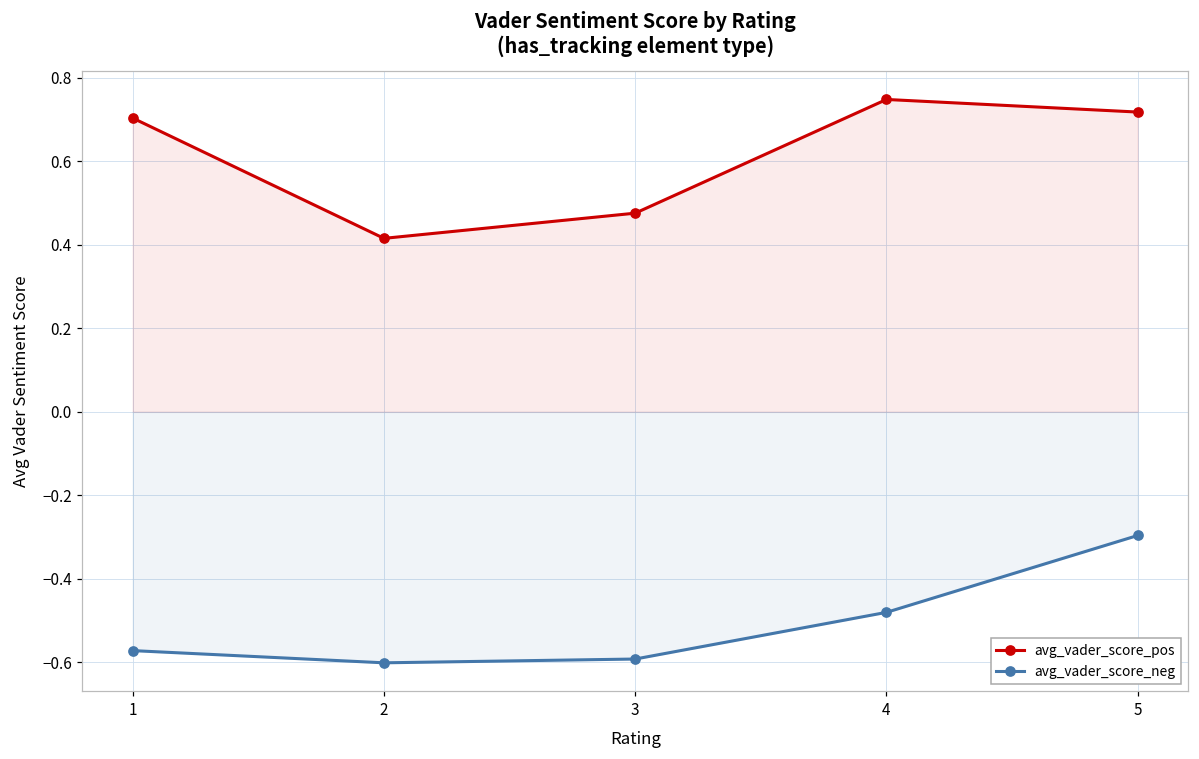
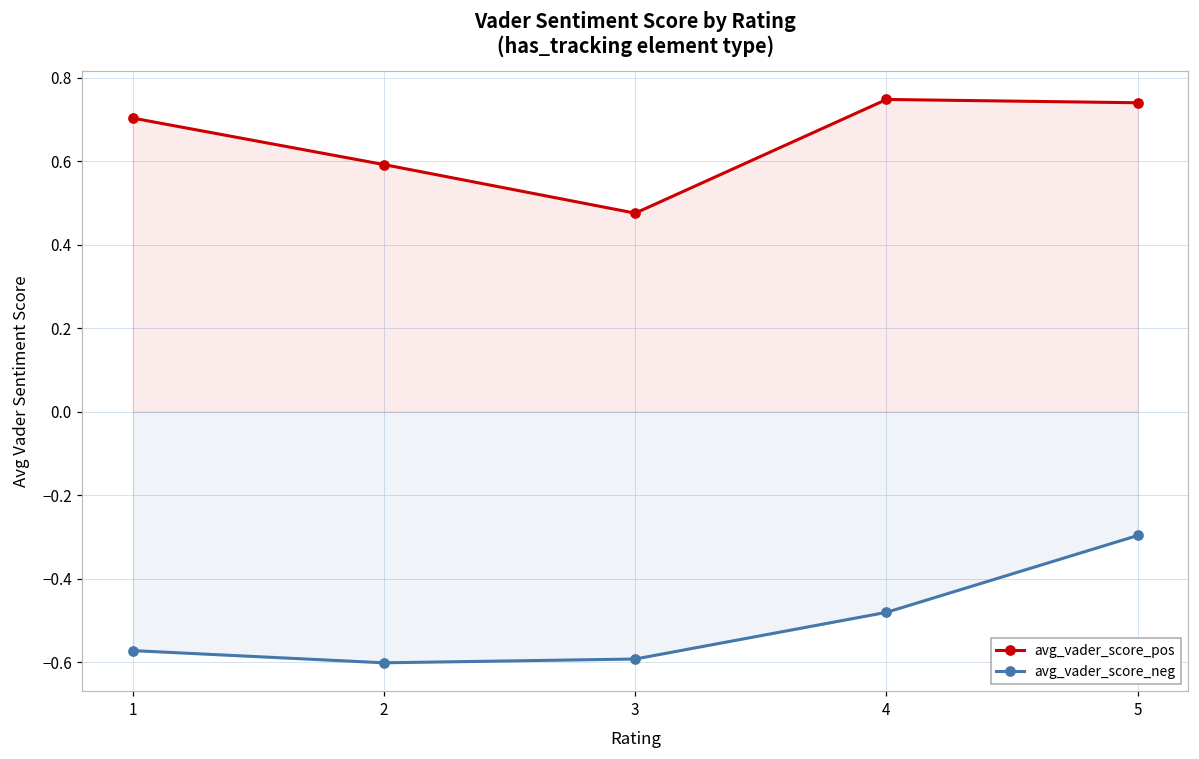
avg_vader_score_pos, 2: 0.42 -> 0.59
avg_vader_score_pos, 5: 0.72 -> 0.74
